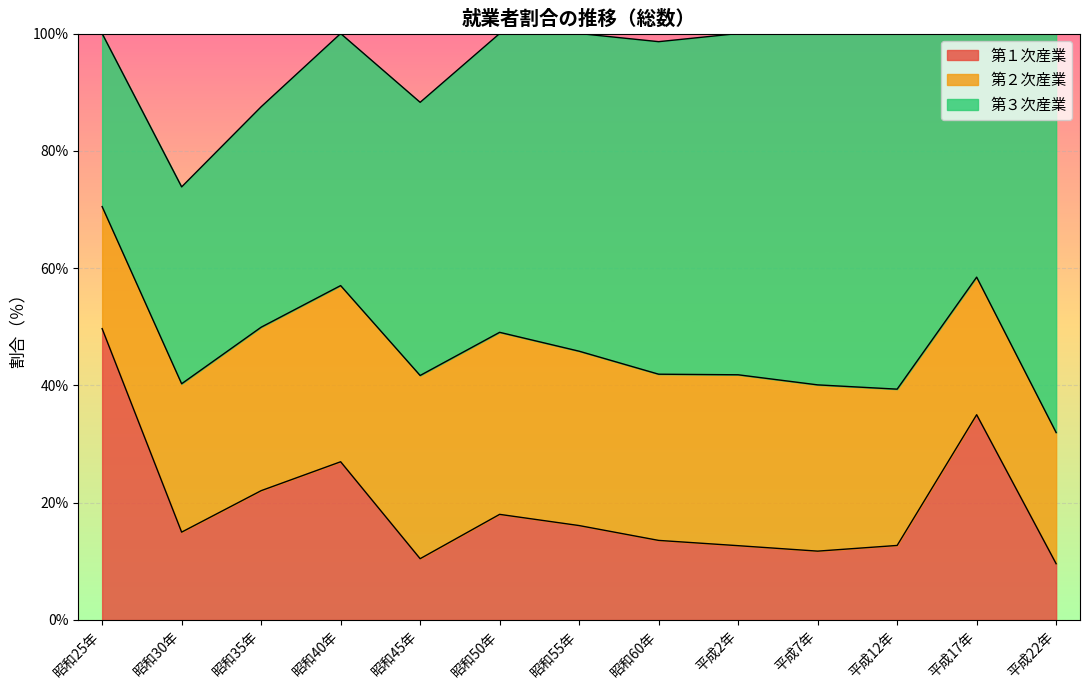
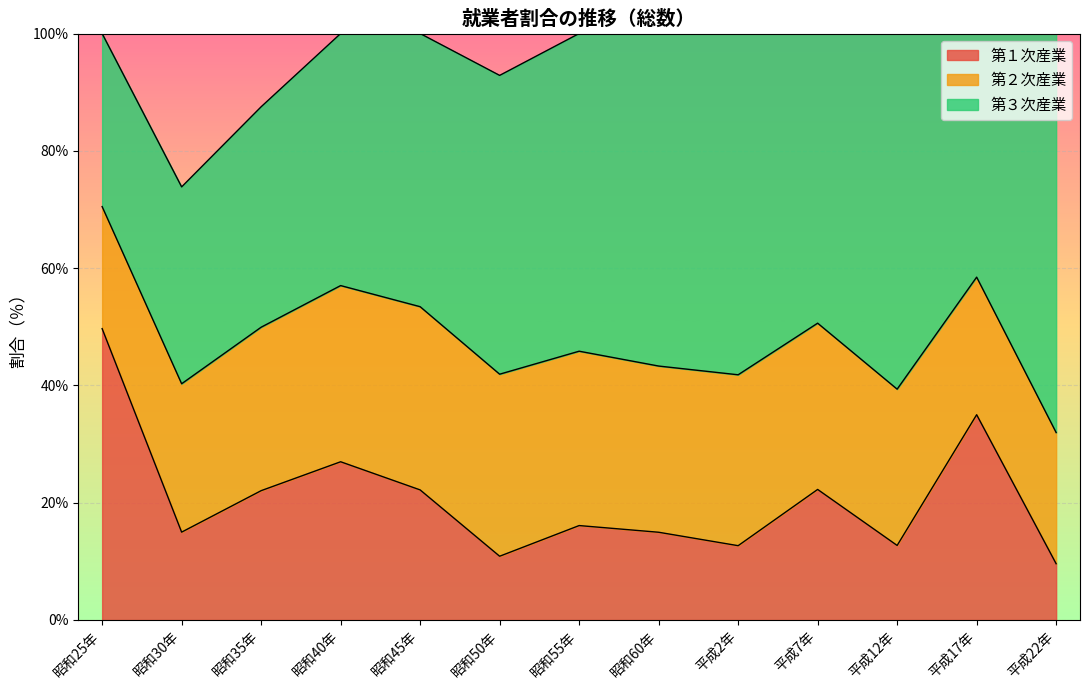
第１次産業, 昭和45年: 10% -> 22%
第１次産業, 昭和50年: 18% -> 11%
第１次産業, 昭和60年: 14% -> 15%
第１次産業, 平成7年: 12% -> 22%
